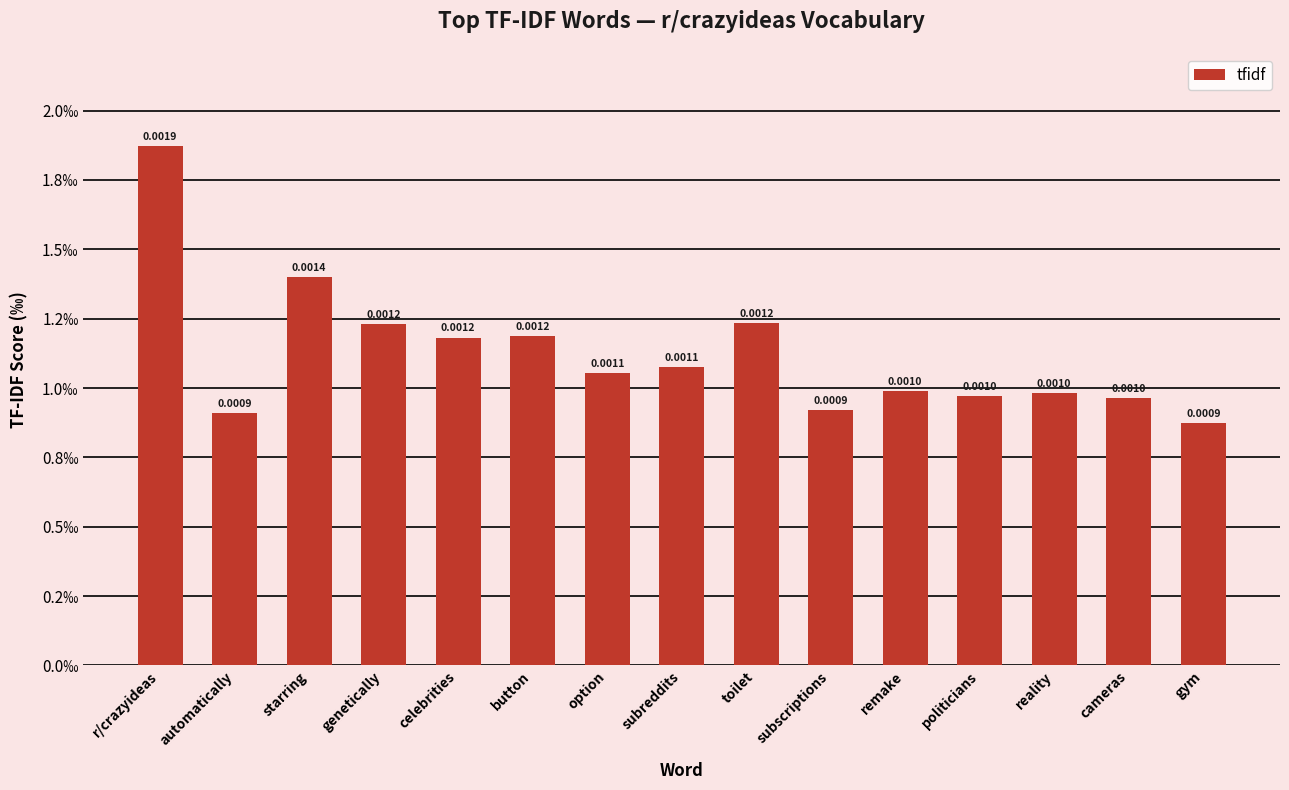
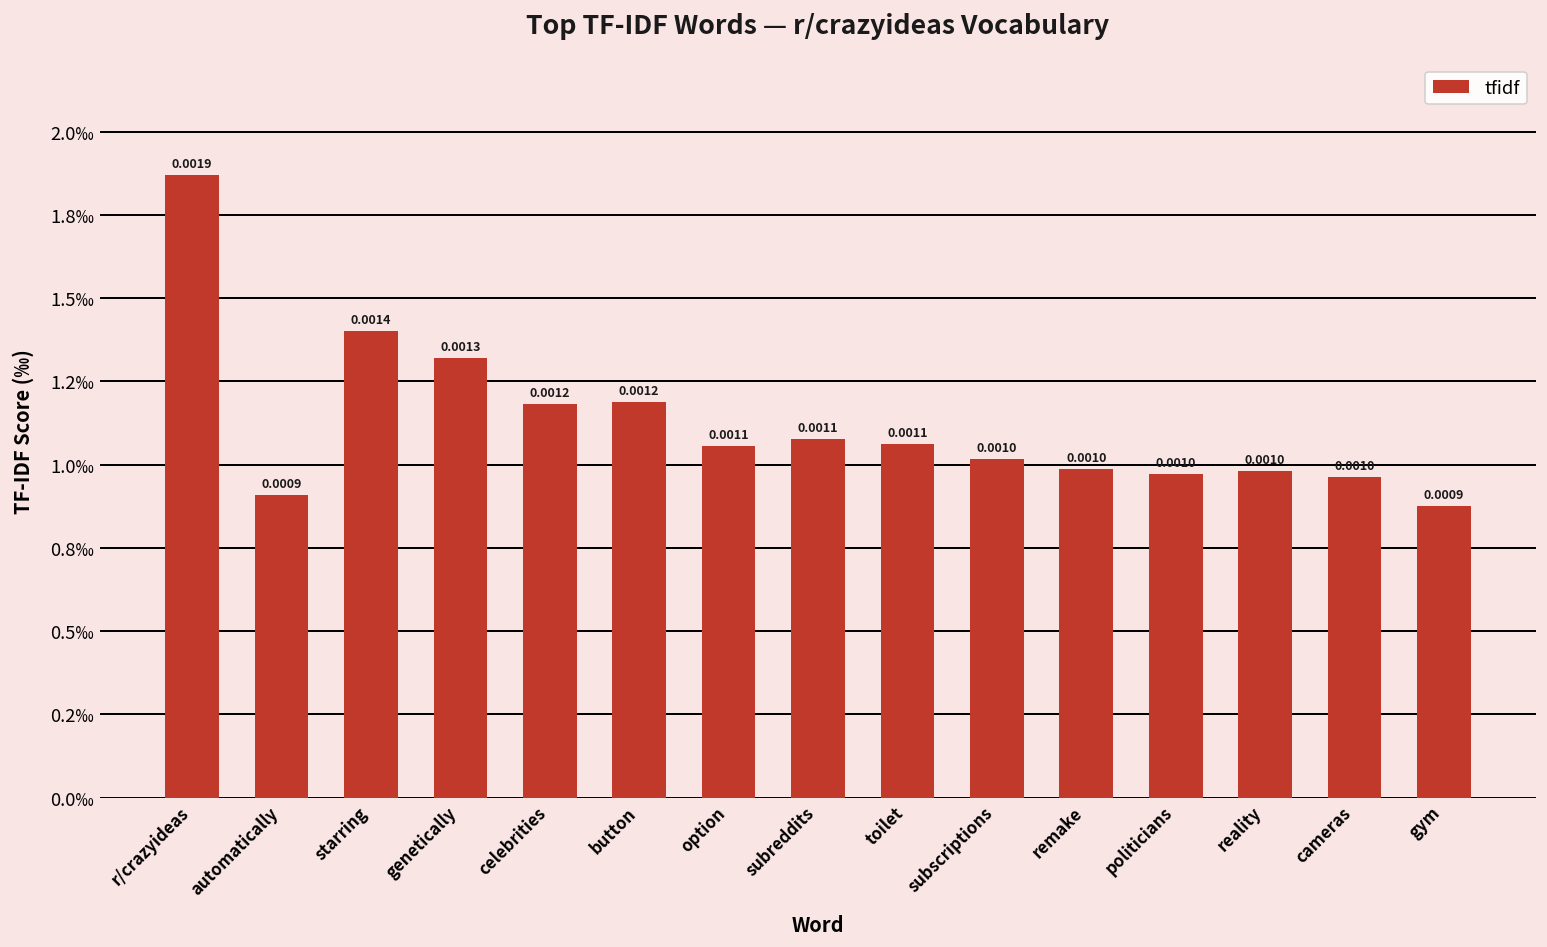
genetically: 0.0012 -> 0.0013
toilet: 0.0012 -> 0.0011
subscriptions: 0.0009 -> 0.0010
